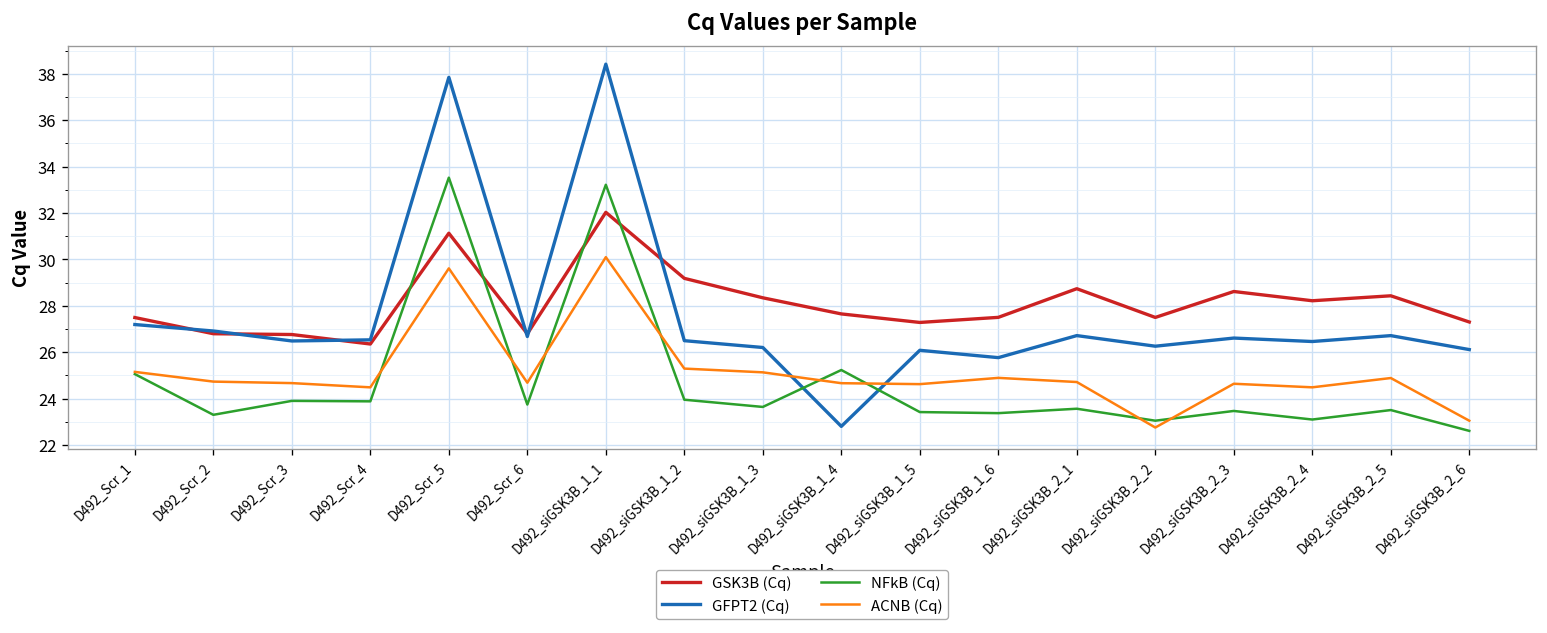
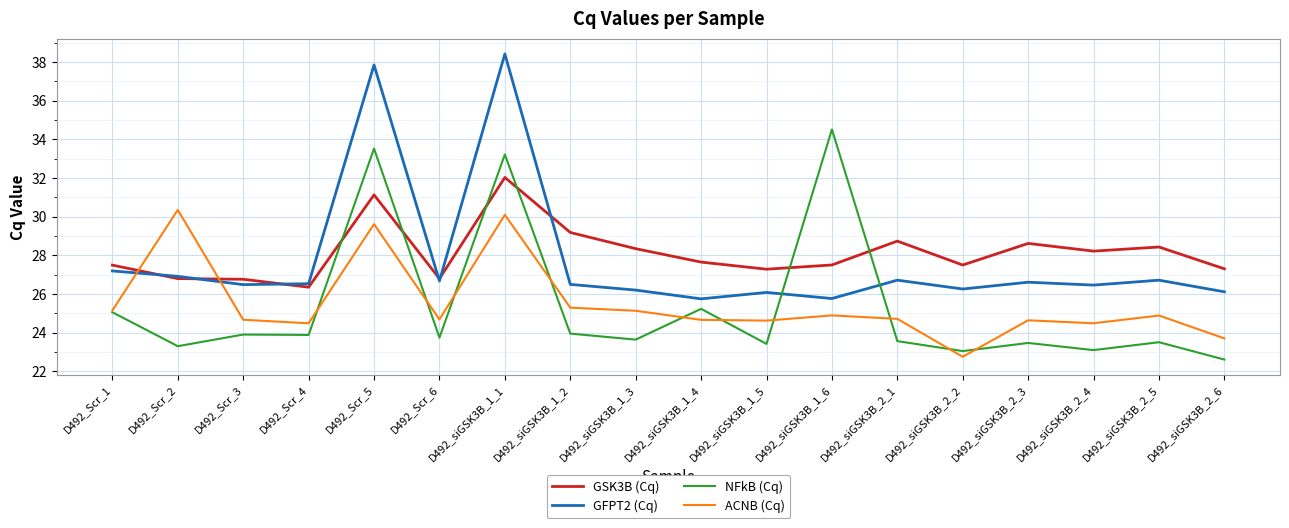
ACNB (Cq), D492_Scr_2: 24.7 -> 30.3
GFPT2 (Cq), D492_siGSK3B_1_4: 22.8 -> 25.7
NFkB (Cq), D492_siGSK3B_1_6: 23.4 -> 34.5
ACNB (Cq), D492_siGSK3B_2_6: 23.0 -> 23.7
